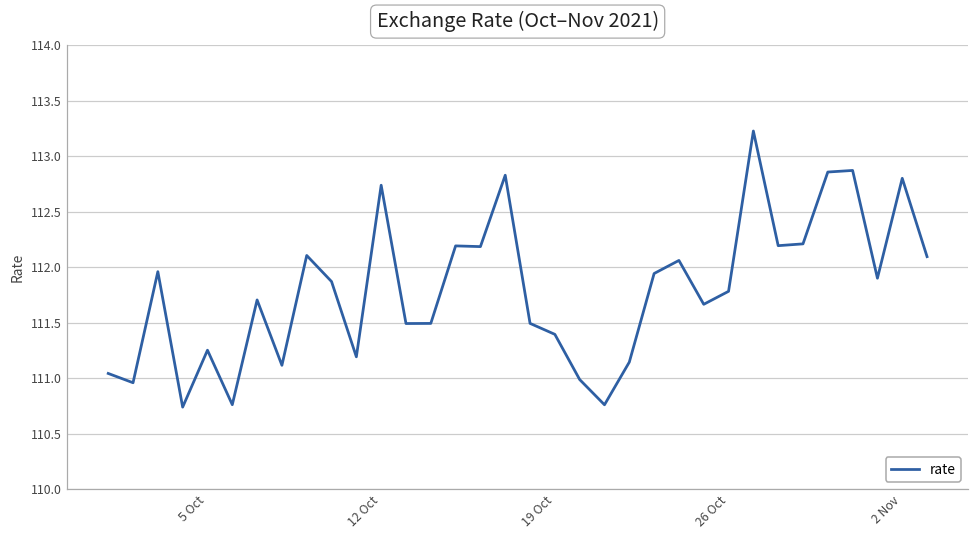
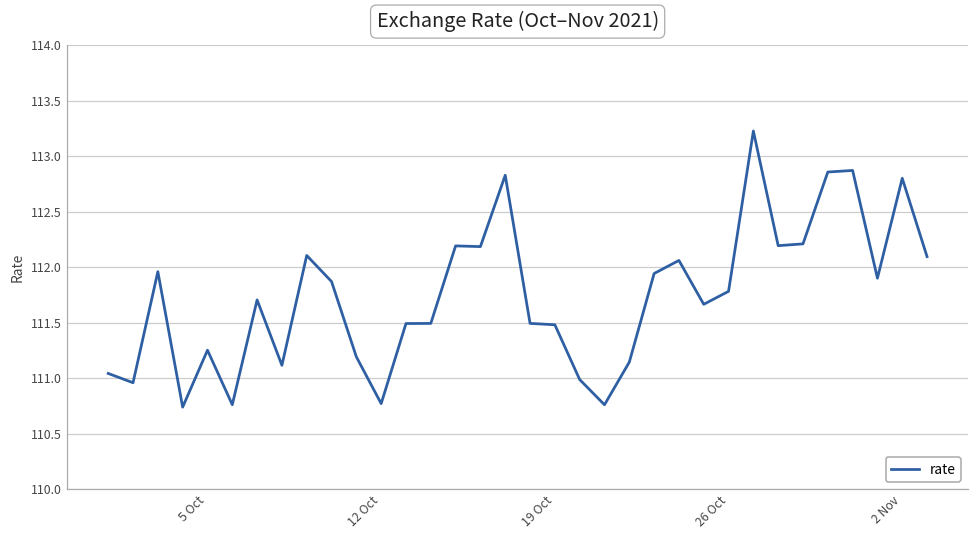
12 Oct: 112.74 -> 110.77
19 Oct: 111.40 -> 111.48
